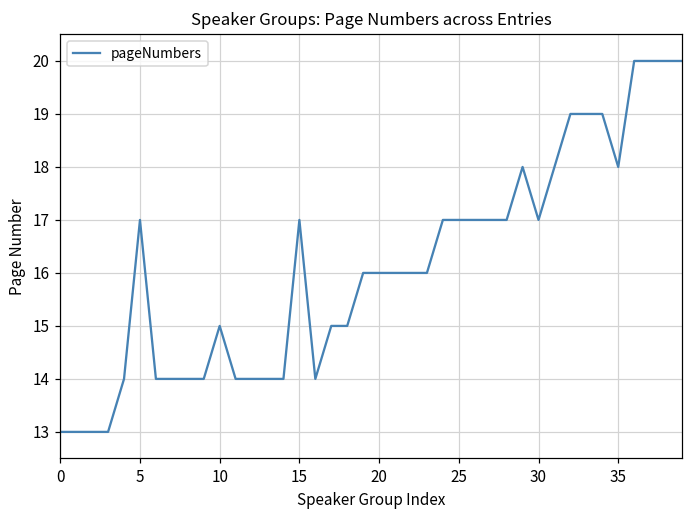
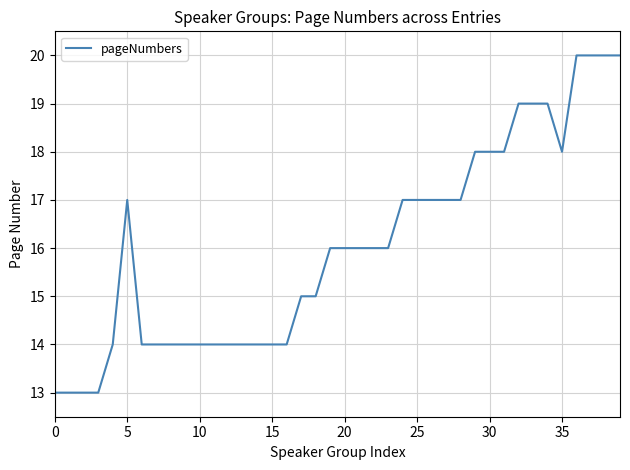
10: 15 -> 14
15: 17 -> 14
30: 17 -> 18
